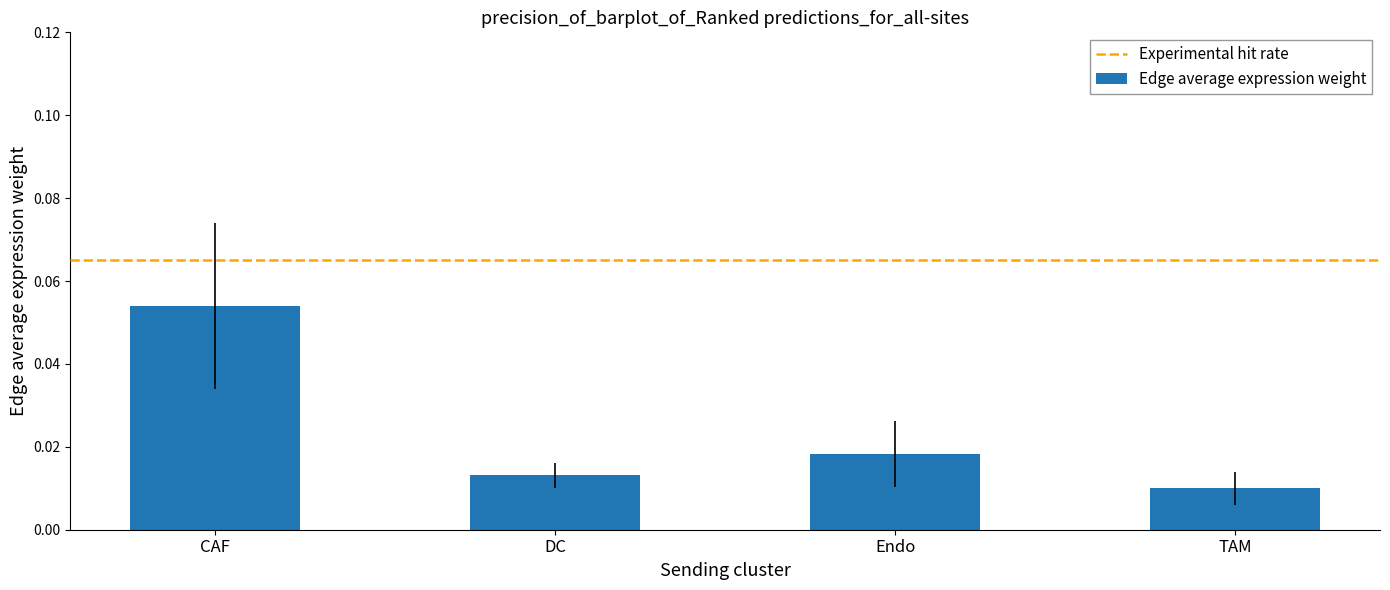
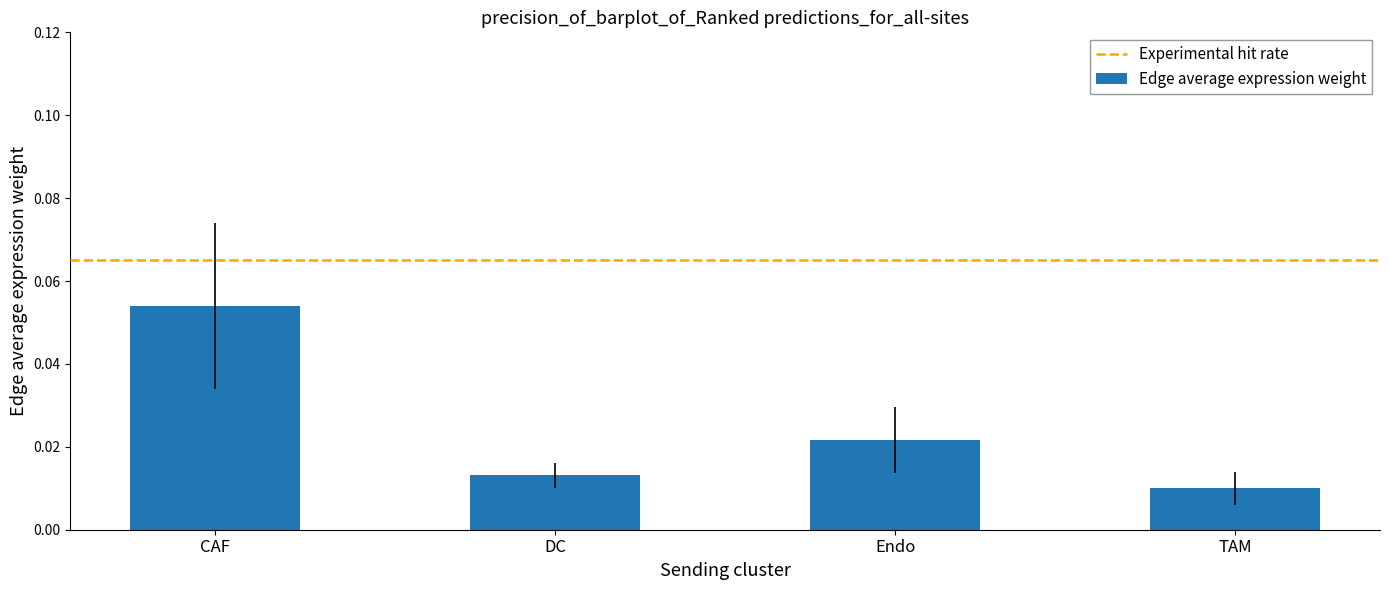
Endo: 0.018 -> 0.022
